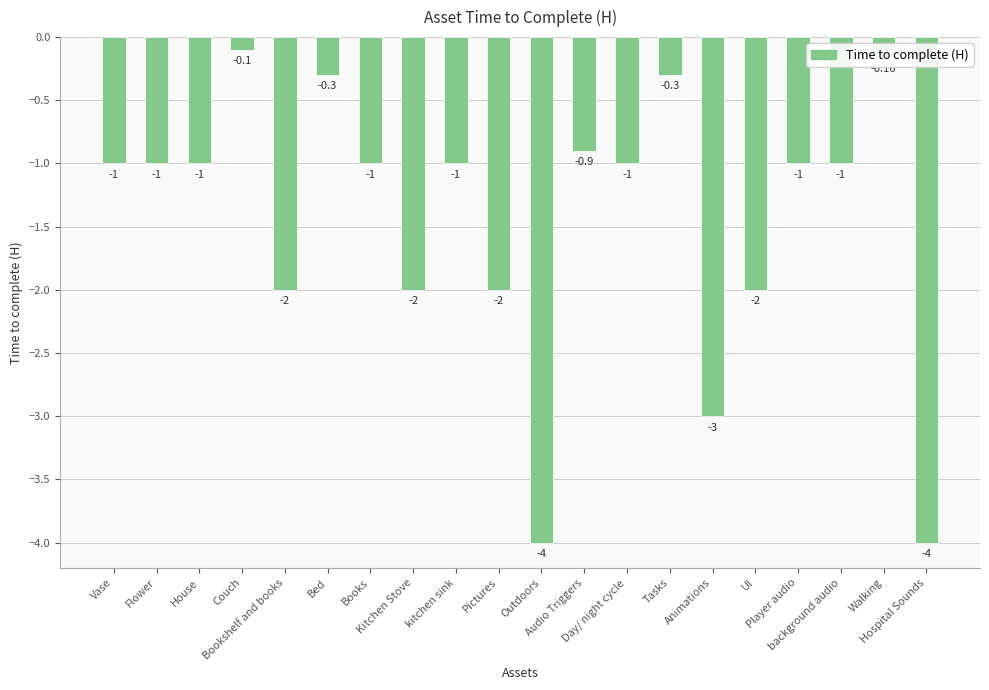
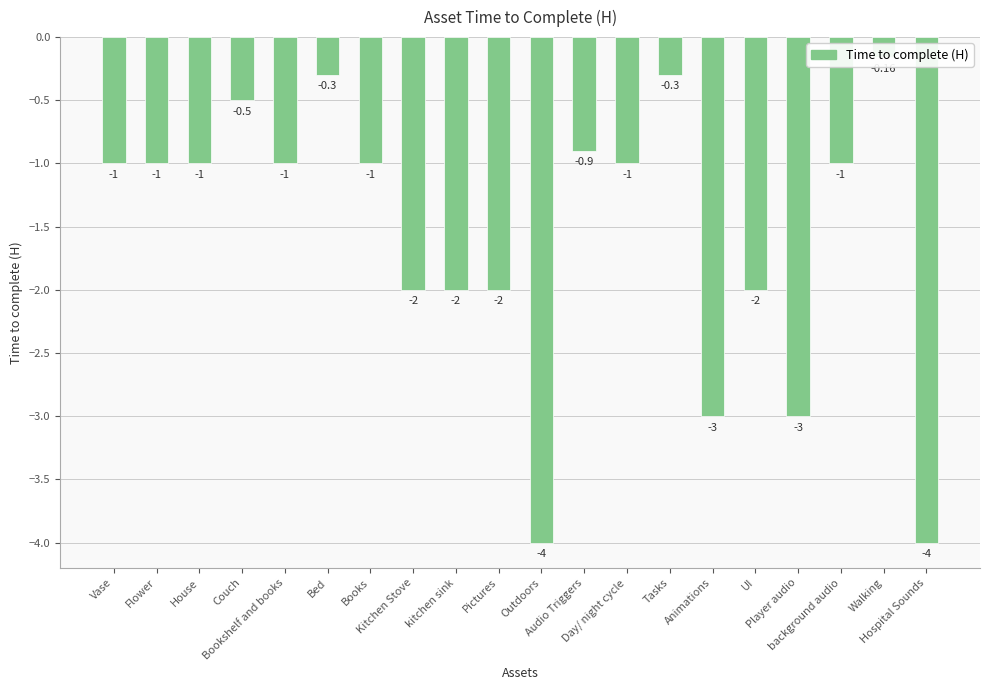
Couch: -0.1 -> -0.5
Bookshelf and books: -2 -> -1
kitchen sink: -1 -> -2
Player audio: -1 -> -3
